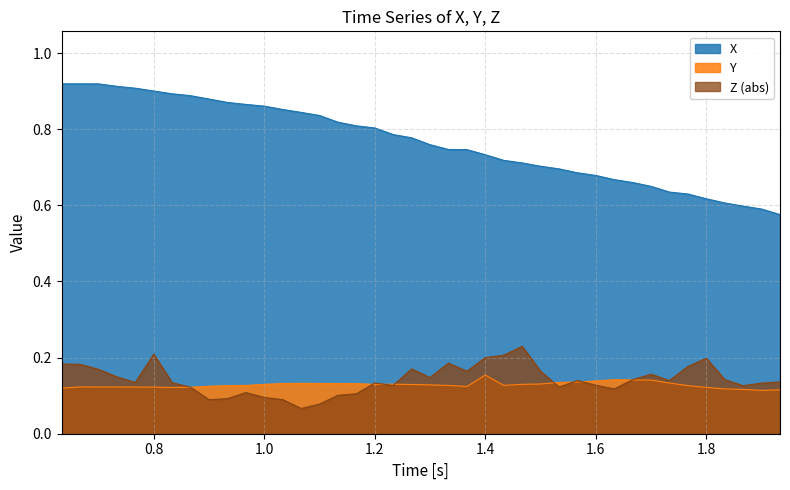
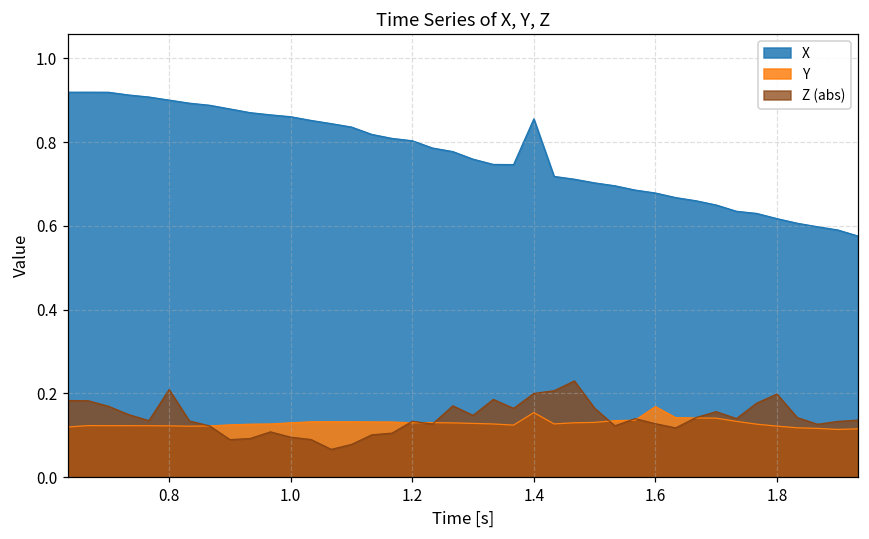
X, 1.4: 0.73 -> 0.86
Y, 1.6: 0.14 -> 0.17
